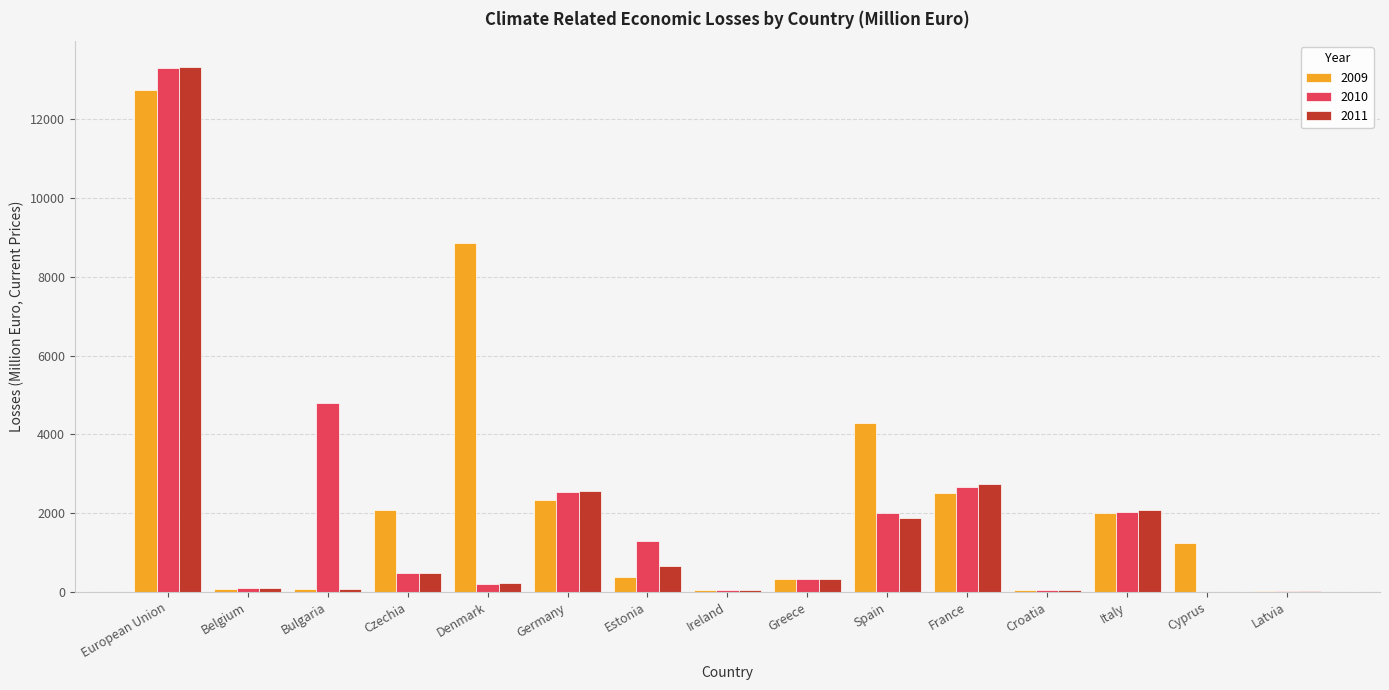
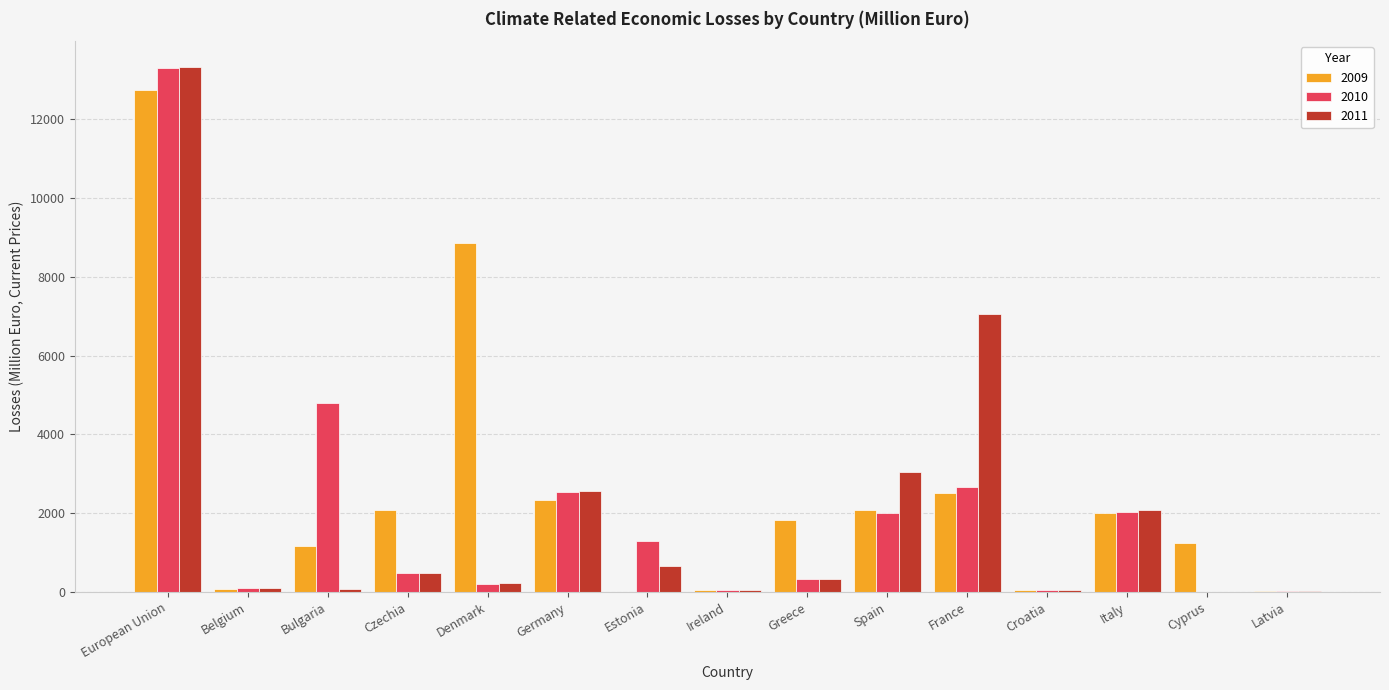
2009, Bulgaria: 100 -> 1200
2009, Estonia: 400 -> 0
2009, Greece: 300 -> 1800
2009, Spain: 4300 -> 2100
2011, Spain: 1900 -> 3100
2011, France: 2700 -> 7100
